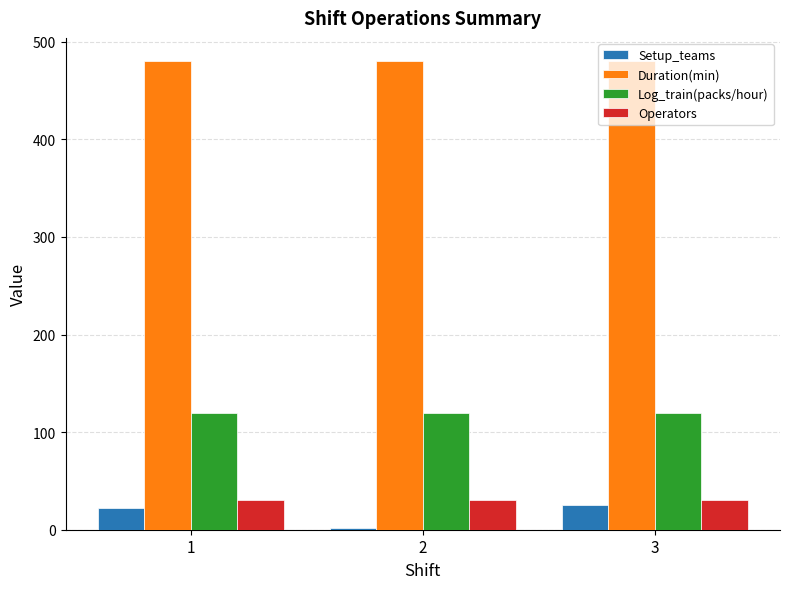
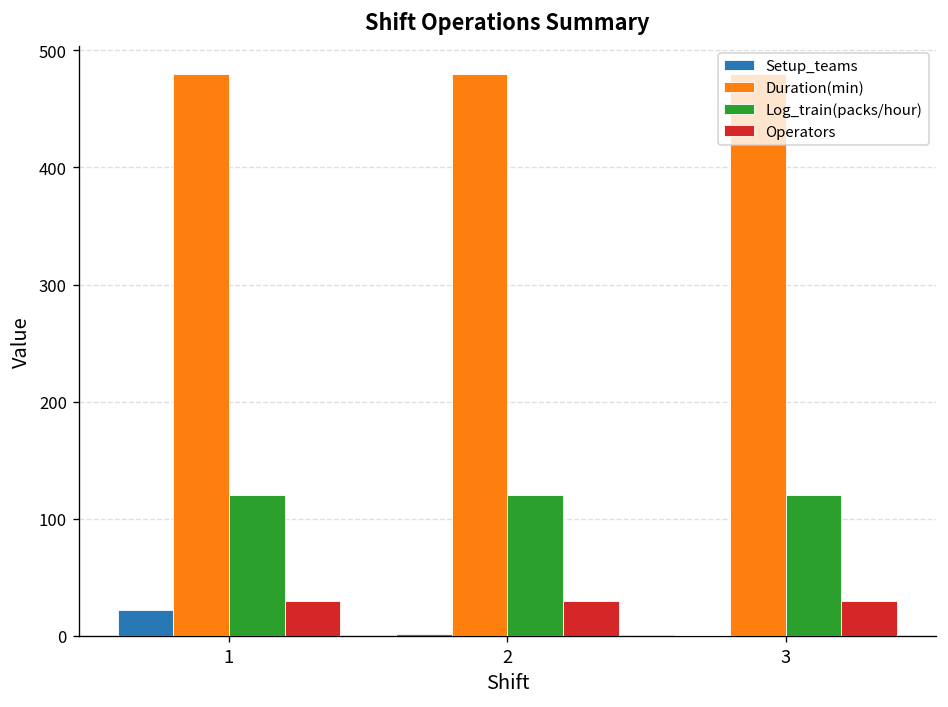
Setup_teams, 3: 30 -> 0
